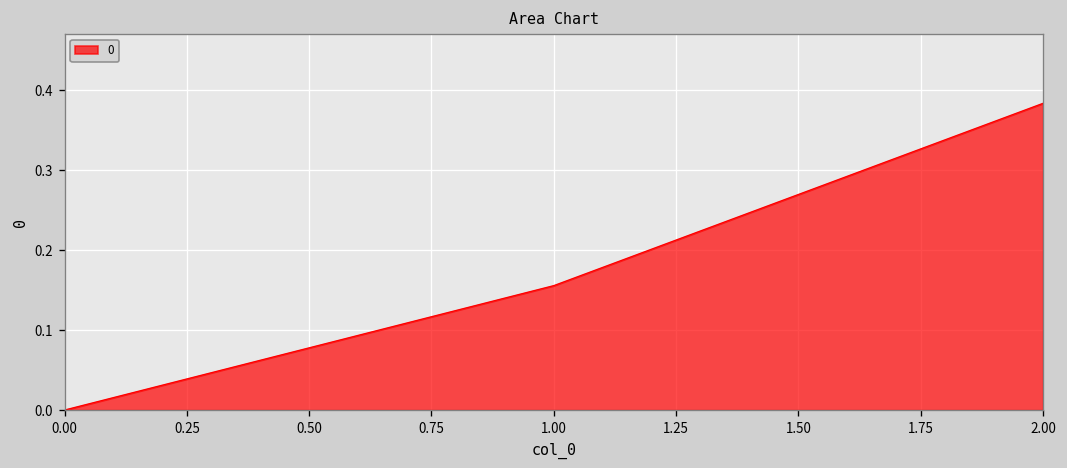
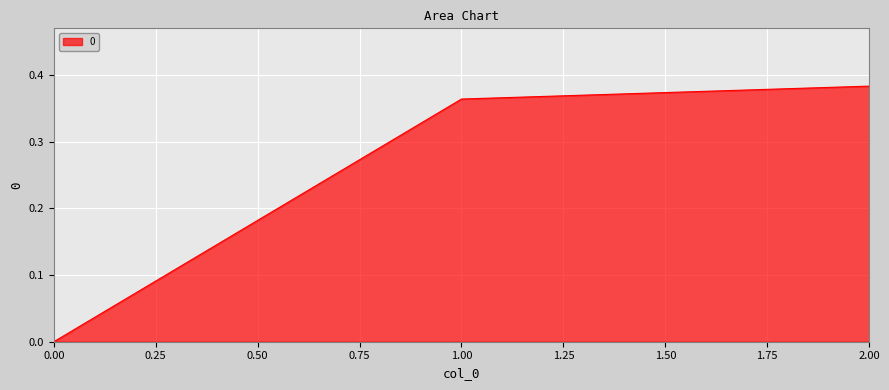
1.00: 0.16 -> 0.36
